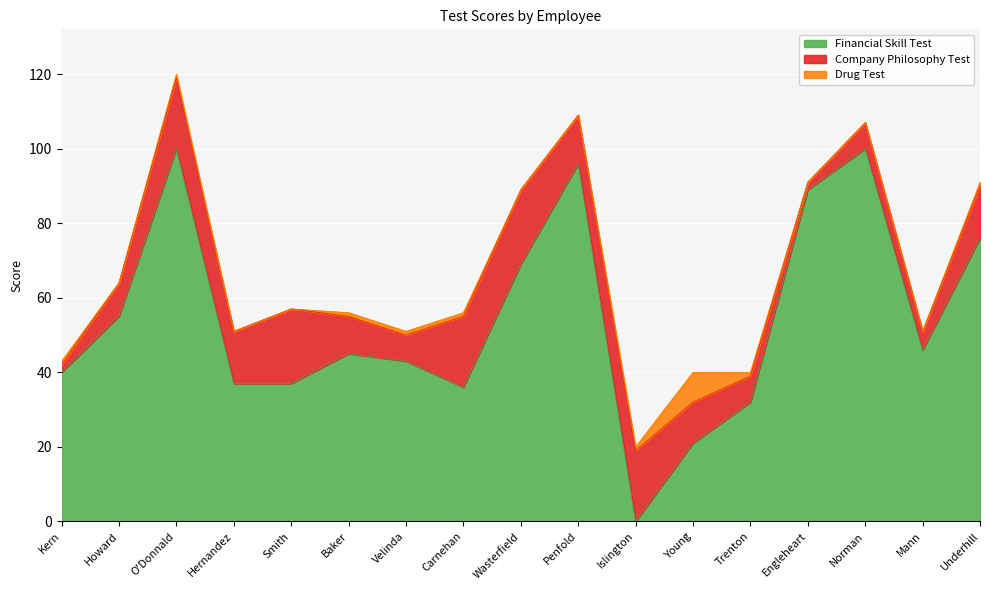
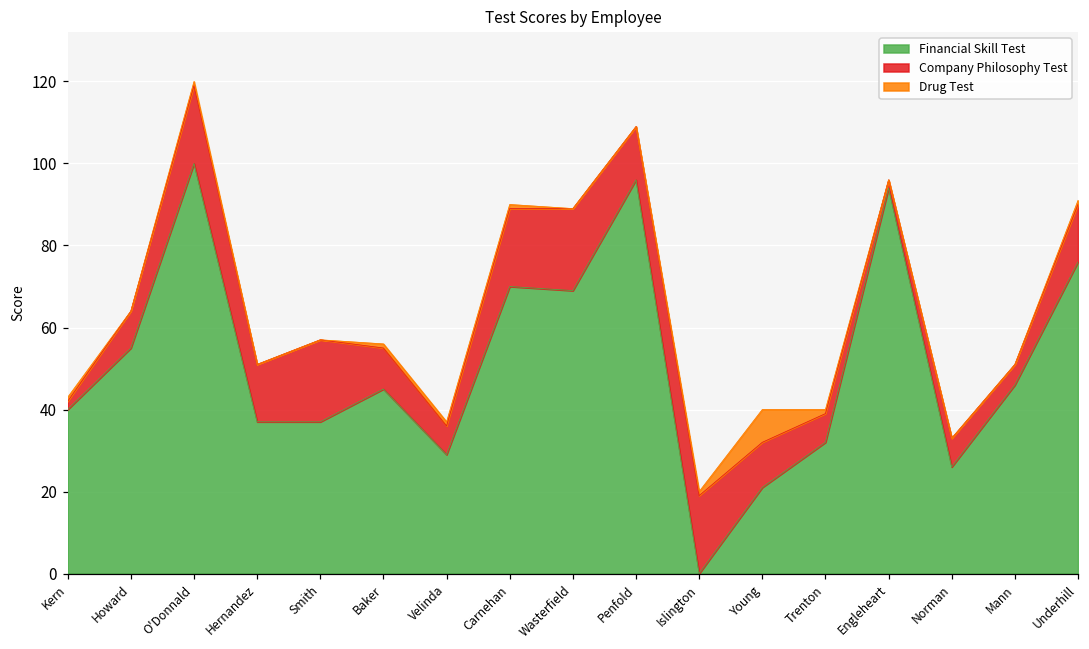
Financial Skill Test, Velinda: 43 -> 29
Financial Skill Test, Carnehan: 36 -> 70
Financial Skill Test, Engleheart: 89 -> 94
Financial Skill Test, Norman: 100 -> 26
